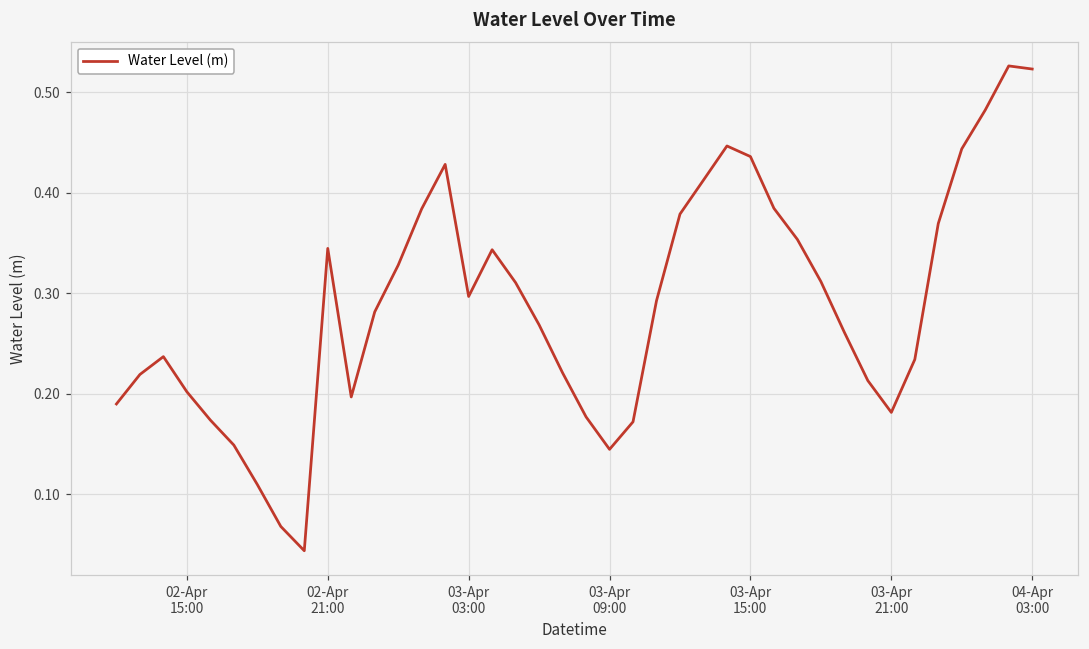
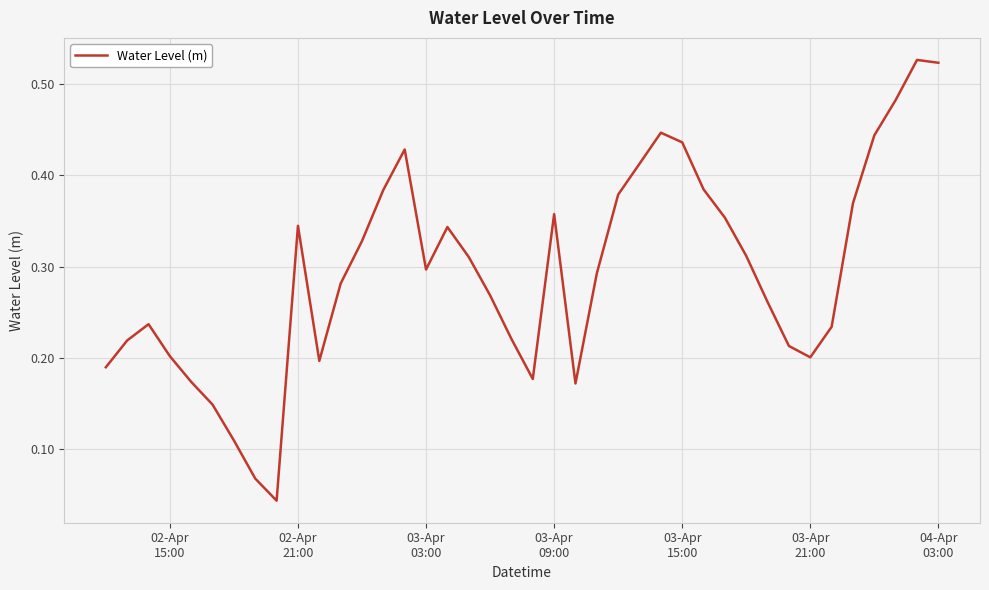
03-Apr 09:00: 0.14 -> 0.36
03-Apr 21:00: 0.18 -> 0.20
